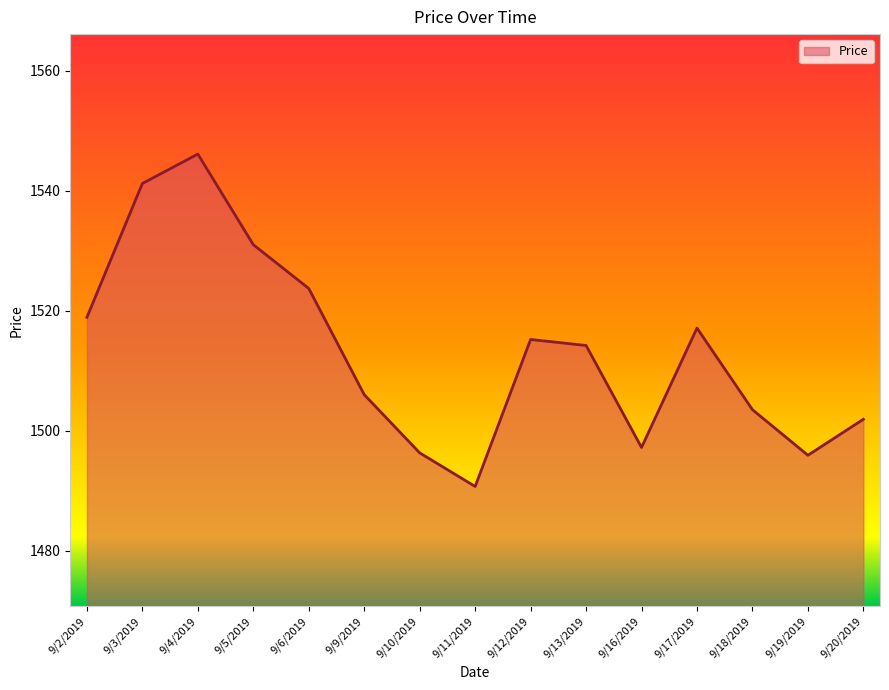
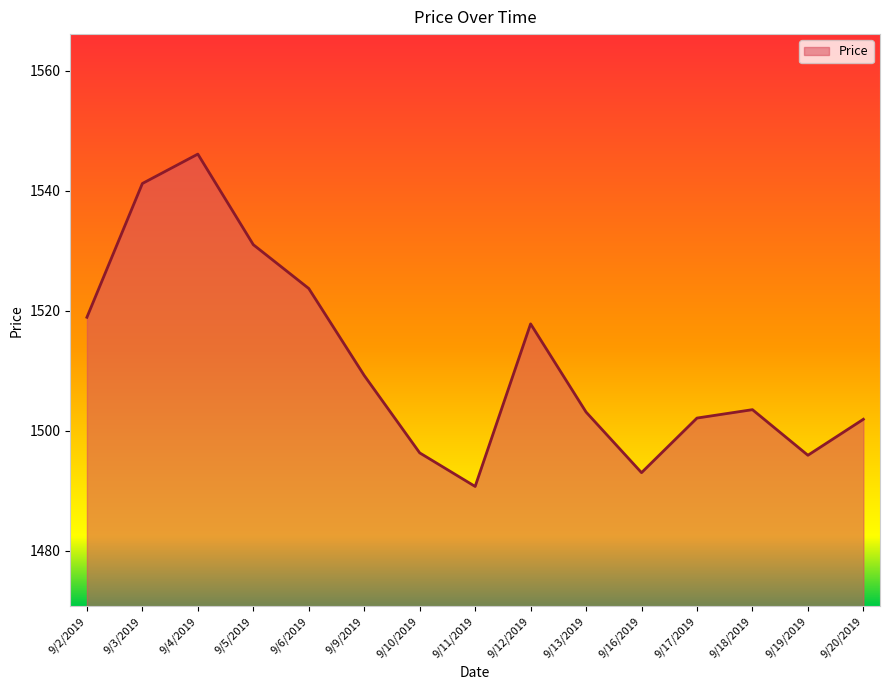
9/9/2019: 1506 -> 1509
9/12/2019: 1515 -> 1518
9/13/2019: 1514 -> 1503
9/16/2019: 1497 -> 1493
9/17/2019: 1517 -> 1502
